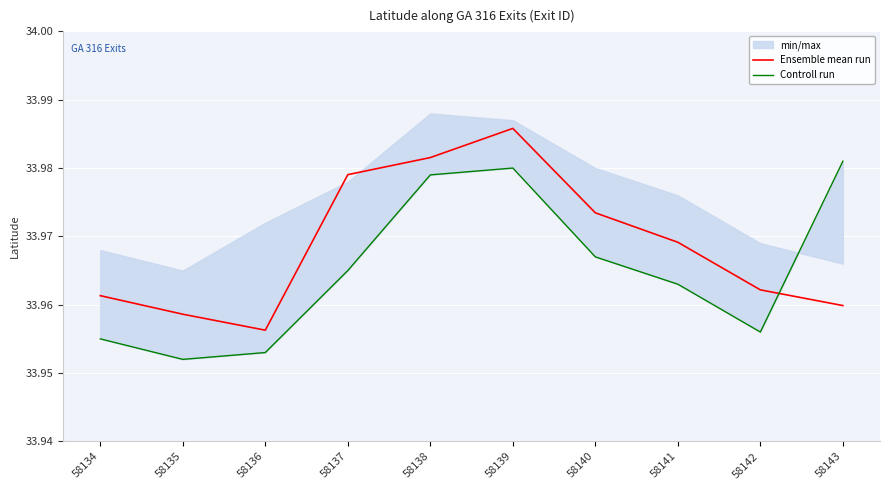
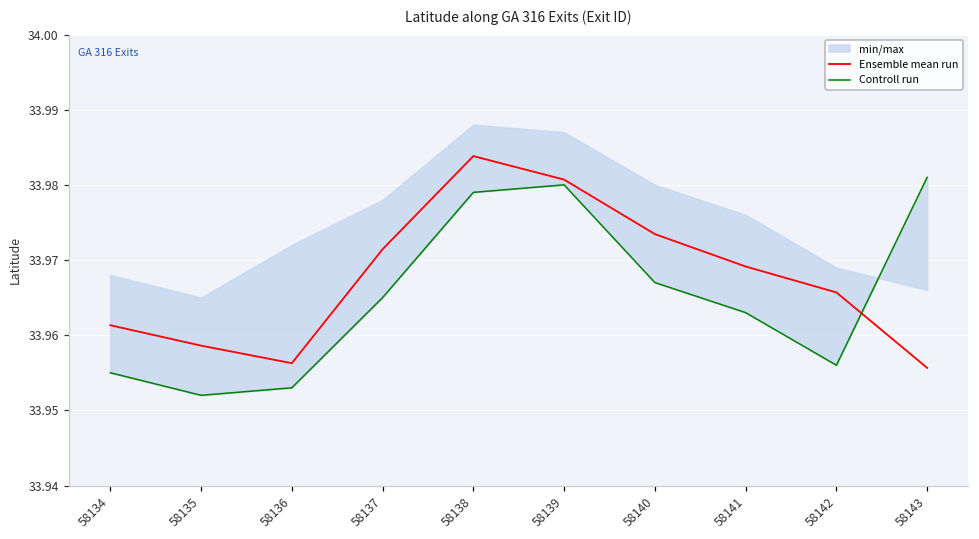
Ensemble mean run, 58137: 33.979 -> 33.971
Ensemble mean run, 58138: 33.982 -> 33.984
Ensemble mean run, 58139: 33.986 -> 33.981
Ensemble mean run, 58142: 33.962 -> 33.966
Ensemble mean run, 58143: 33.960 -> 33.956
